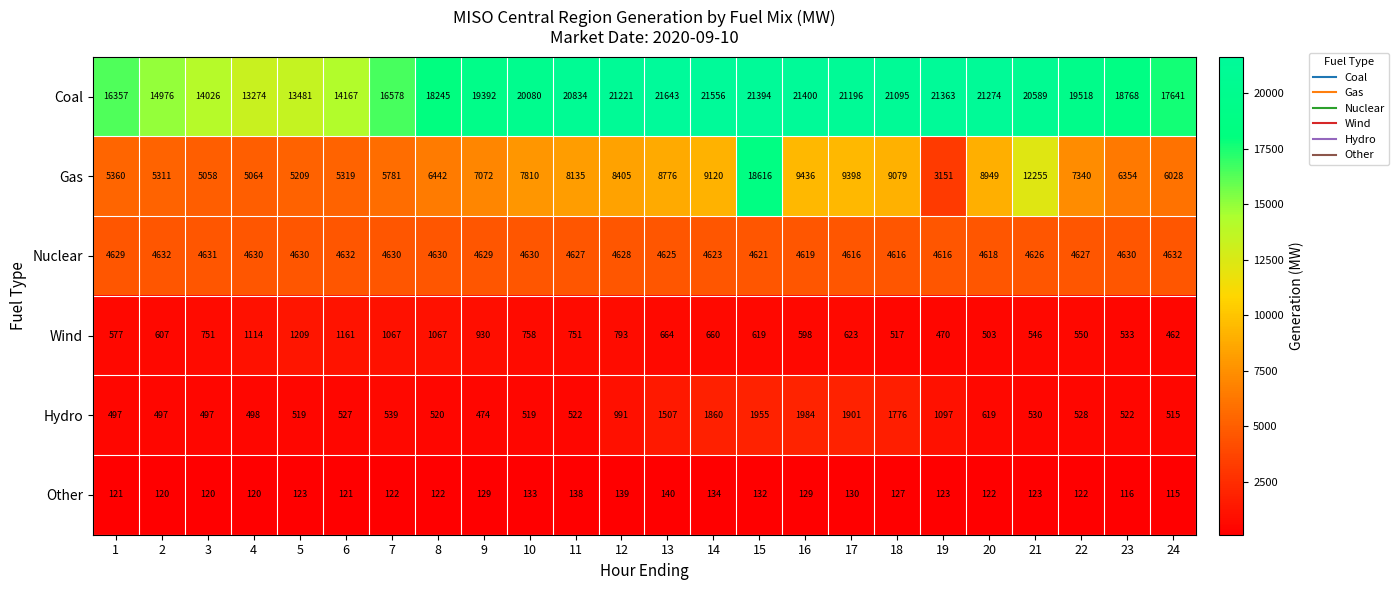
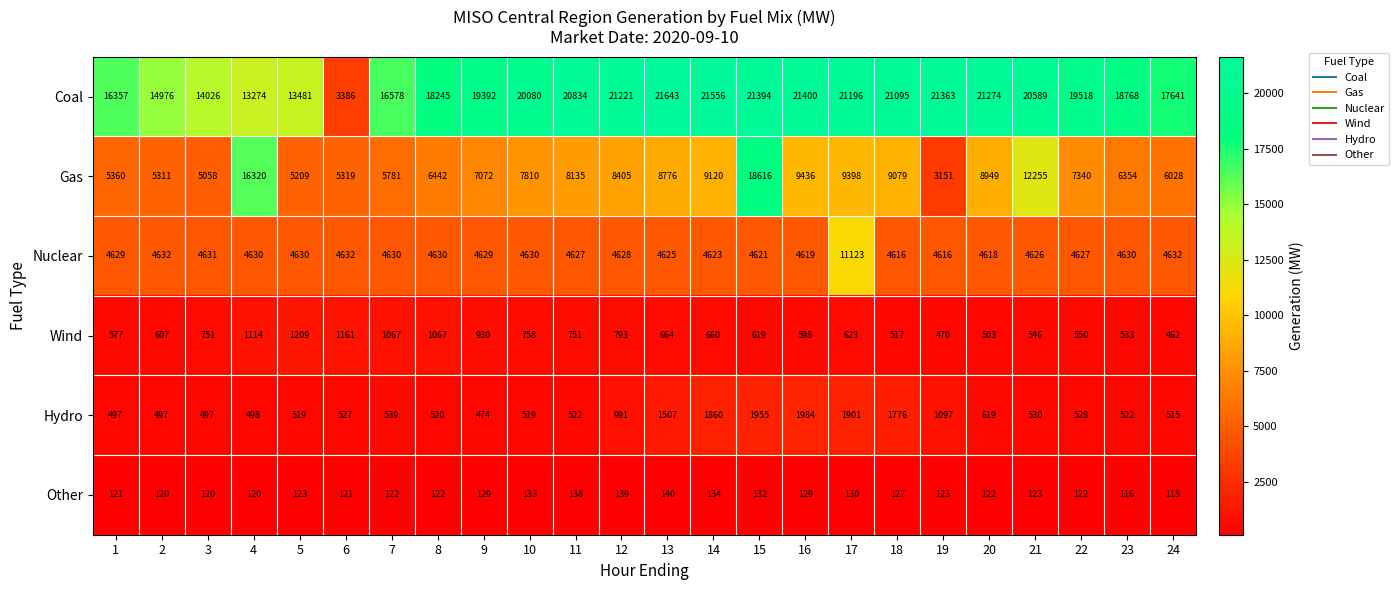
Coal, 6: 14167 -> 3386
Gas, 4: 5064 -> 16320
Nuclear, 17: 4616 -> 11123
